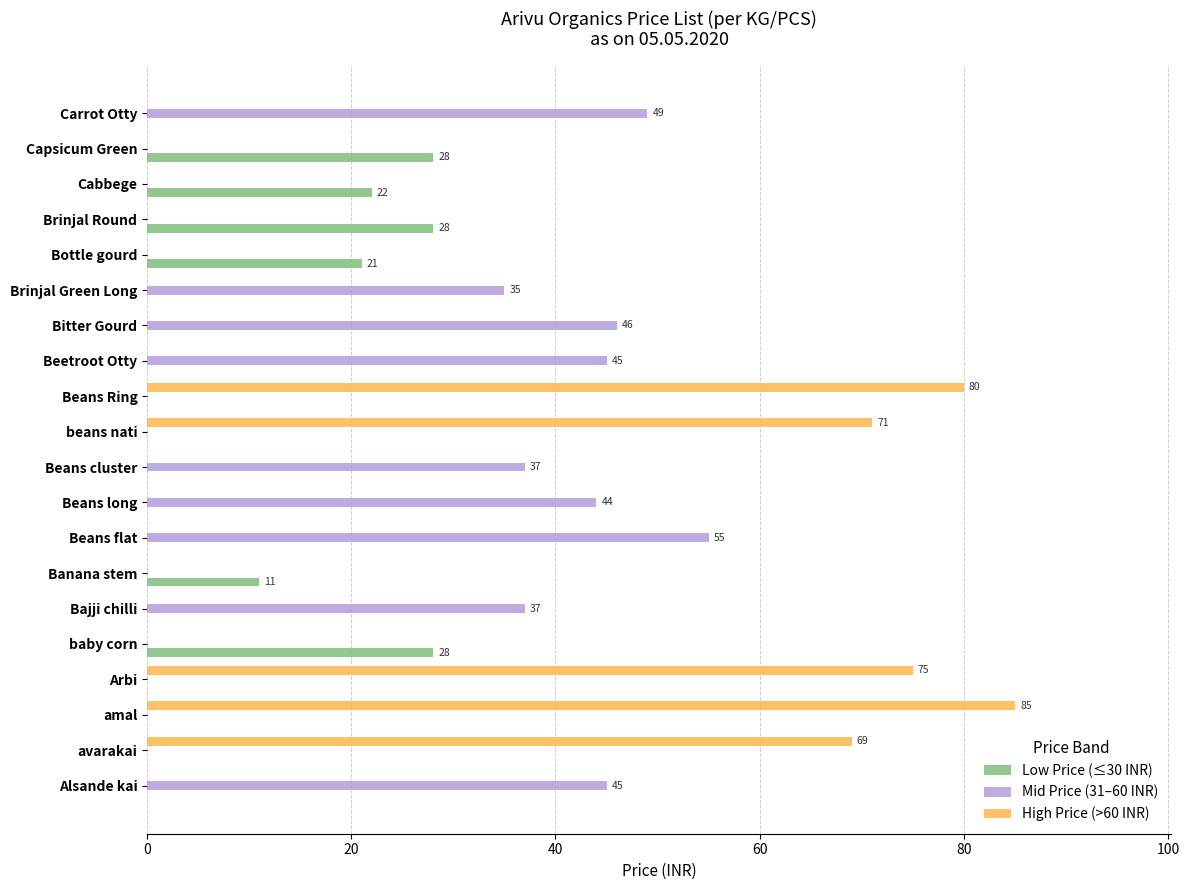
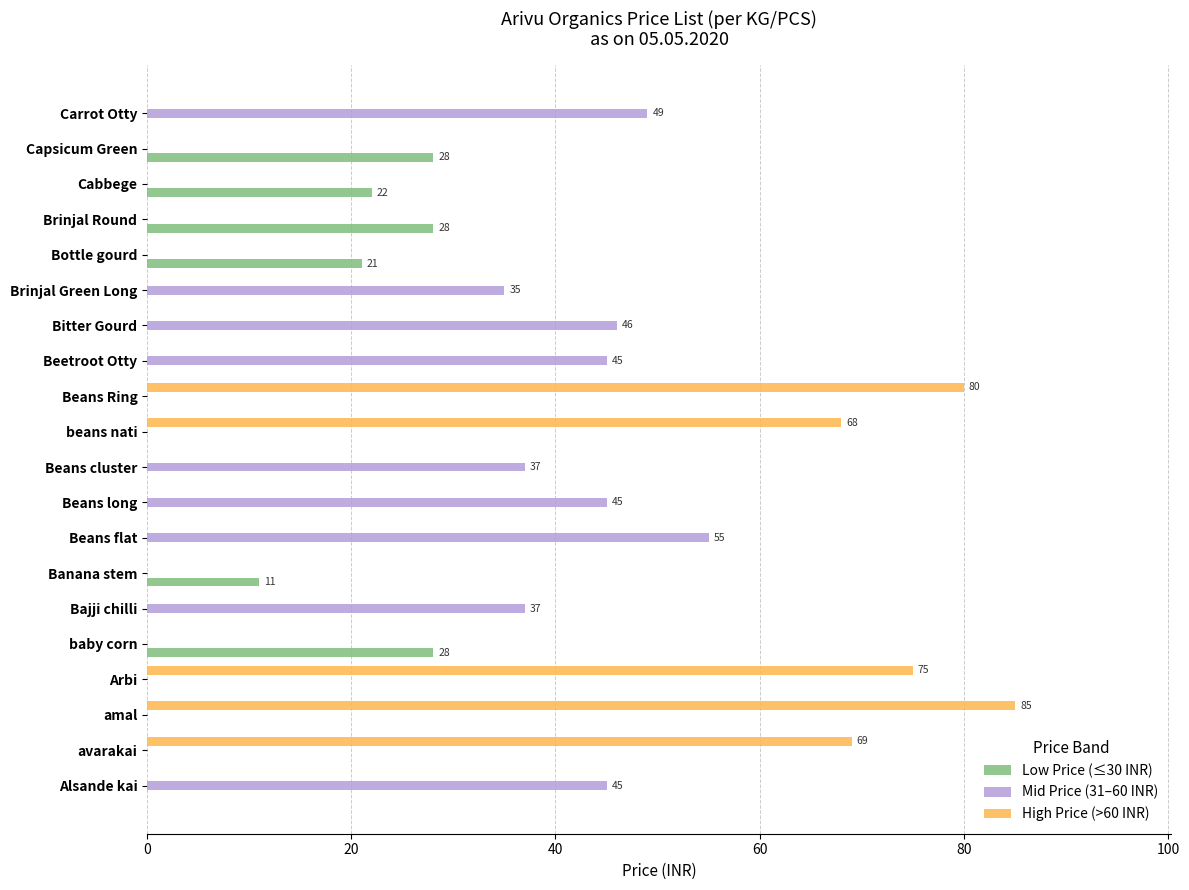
High Price (>60 INR), beans nati: 71 -> 68
Mid Price (31–60 INR), Beans long: 44 -> 45
